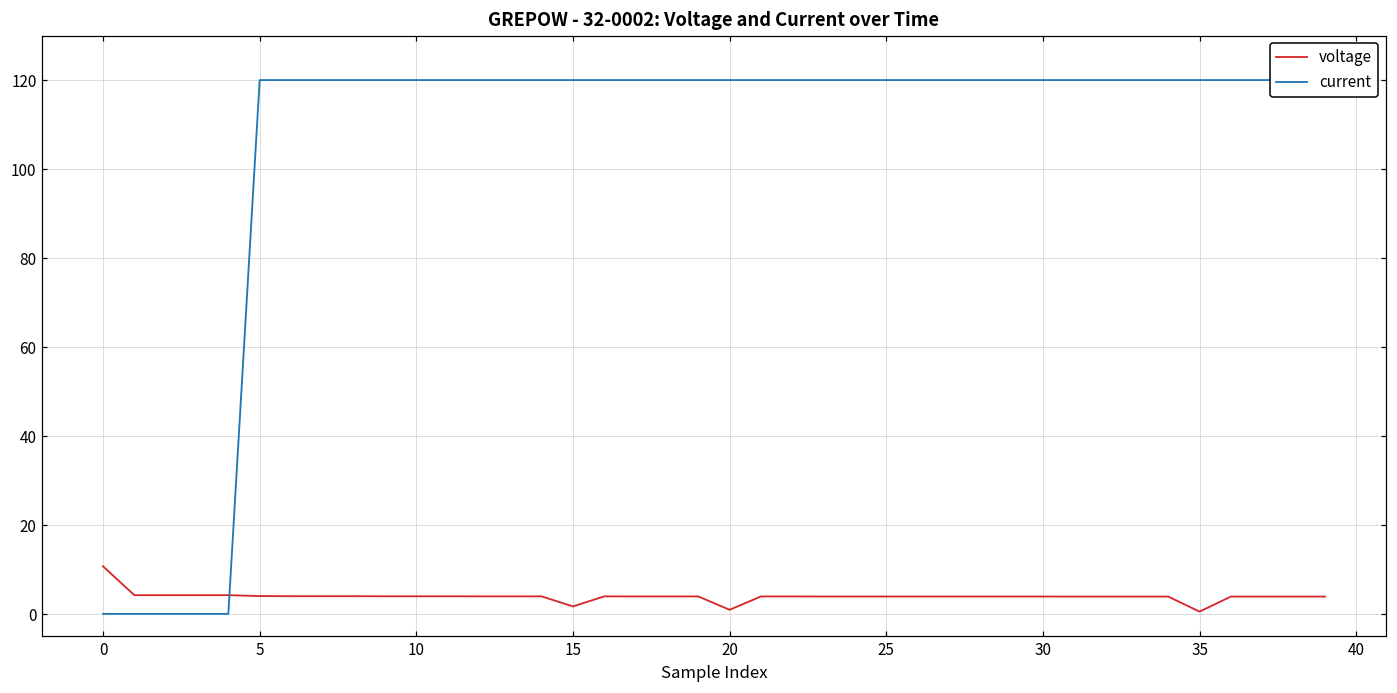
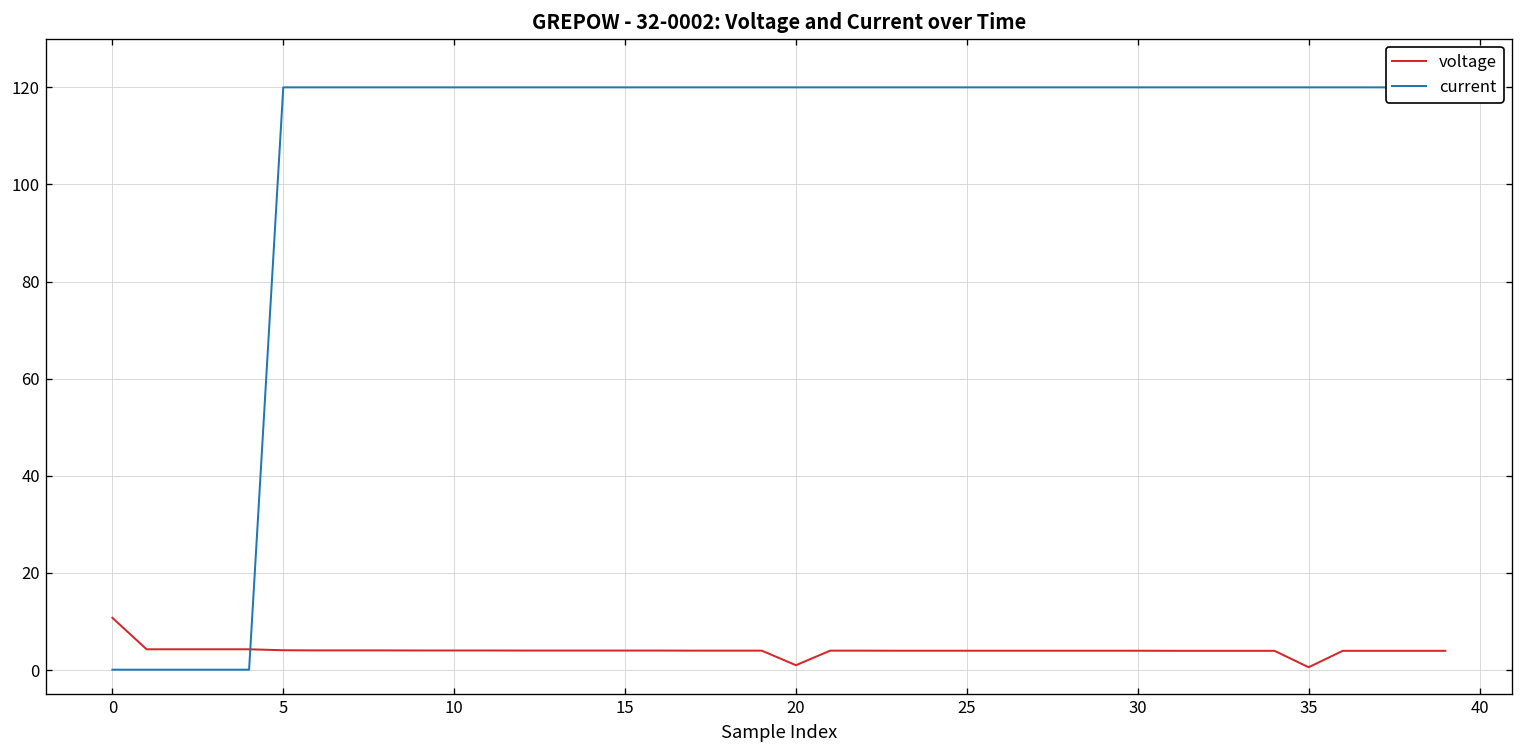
voltage, 15: 2 -> 4
